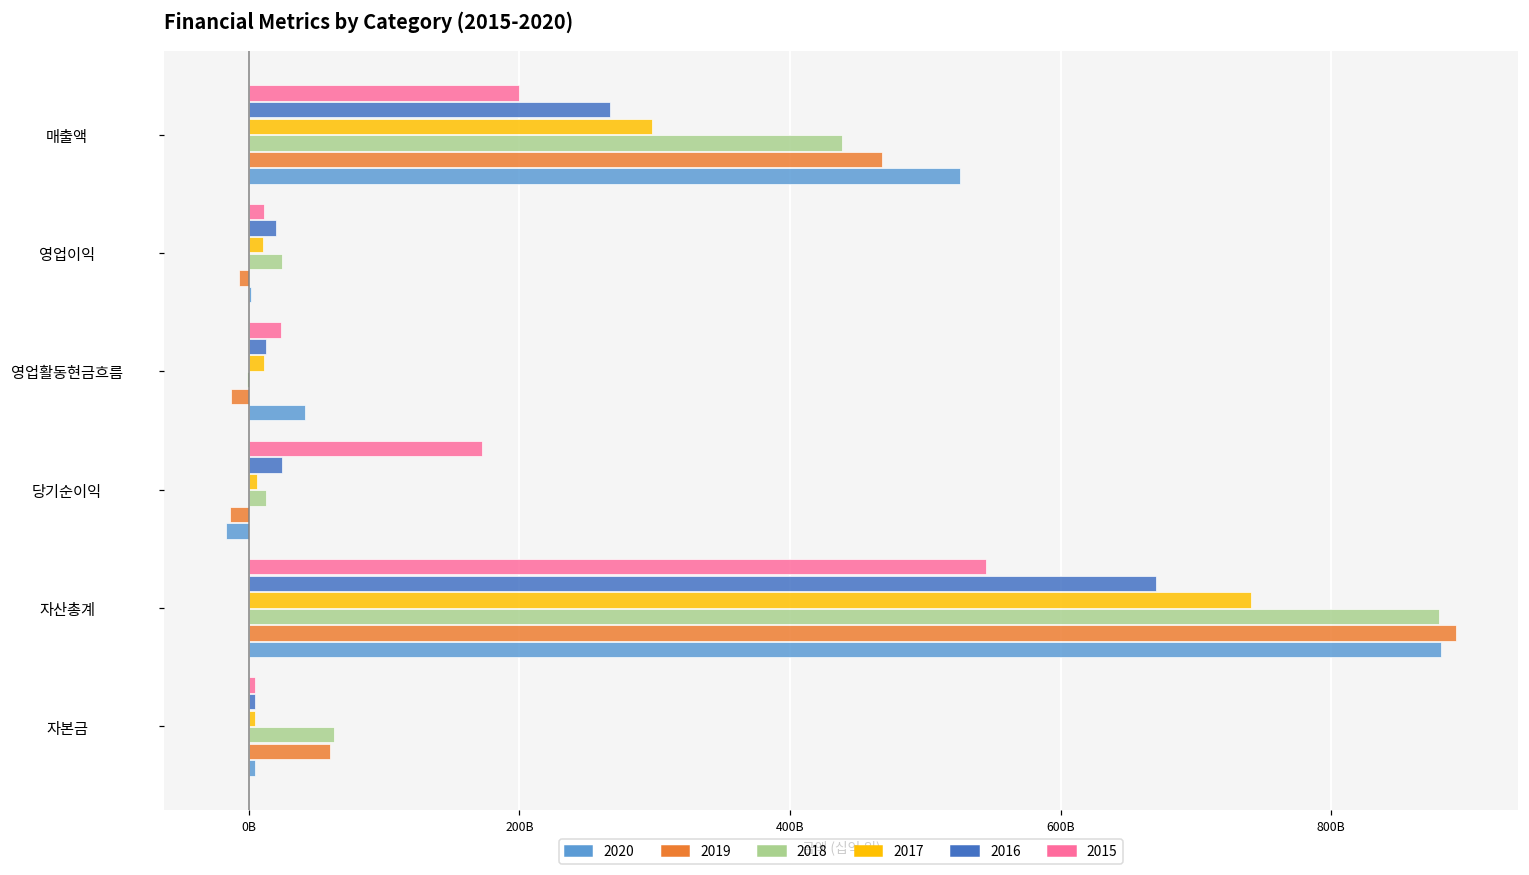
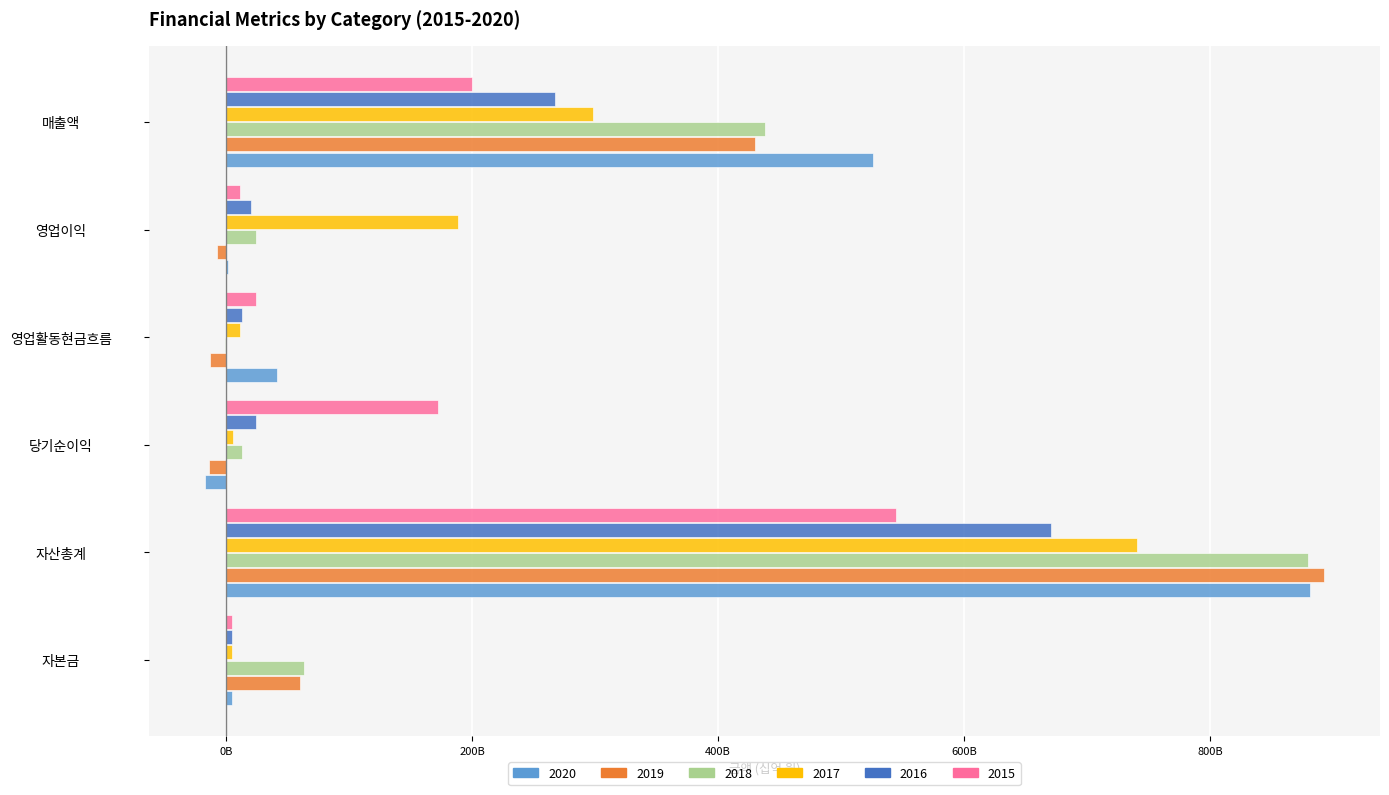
2019, 매출액: 468000000000 -> 430000000000
2017, 영업이익: 10000000000 -> 188000000000
